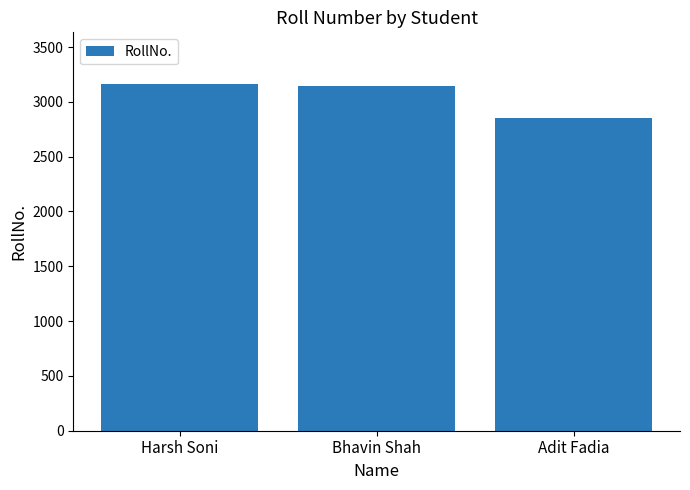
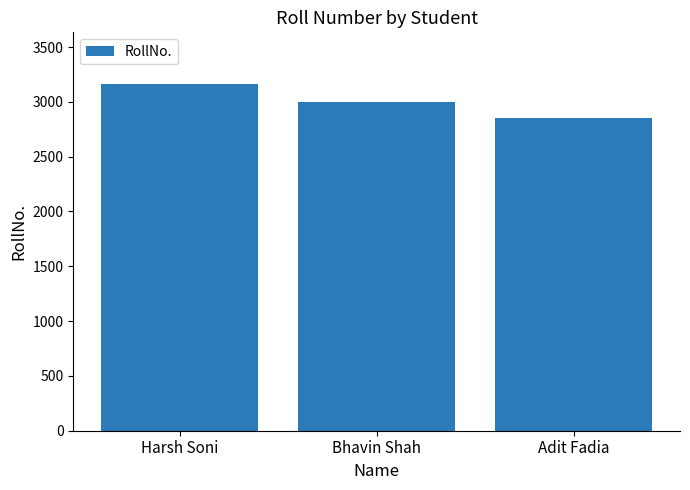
Bhavin Shah: 3150 -> 3000
